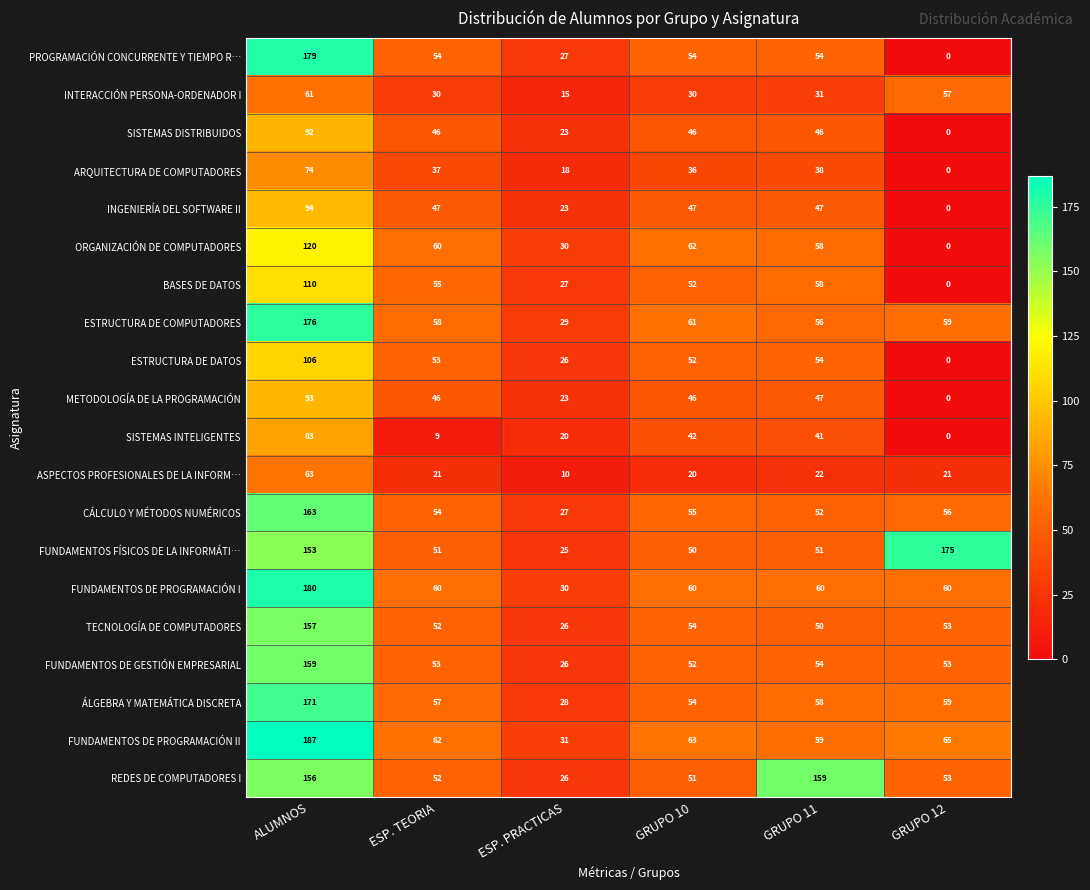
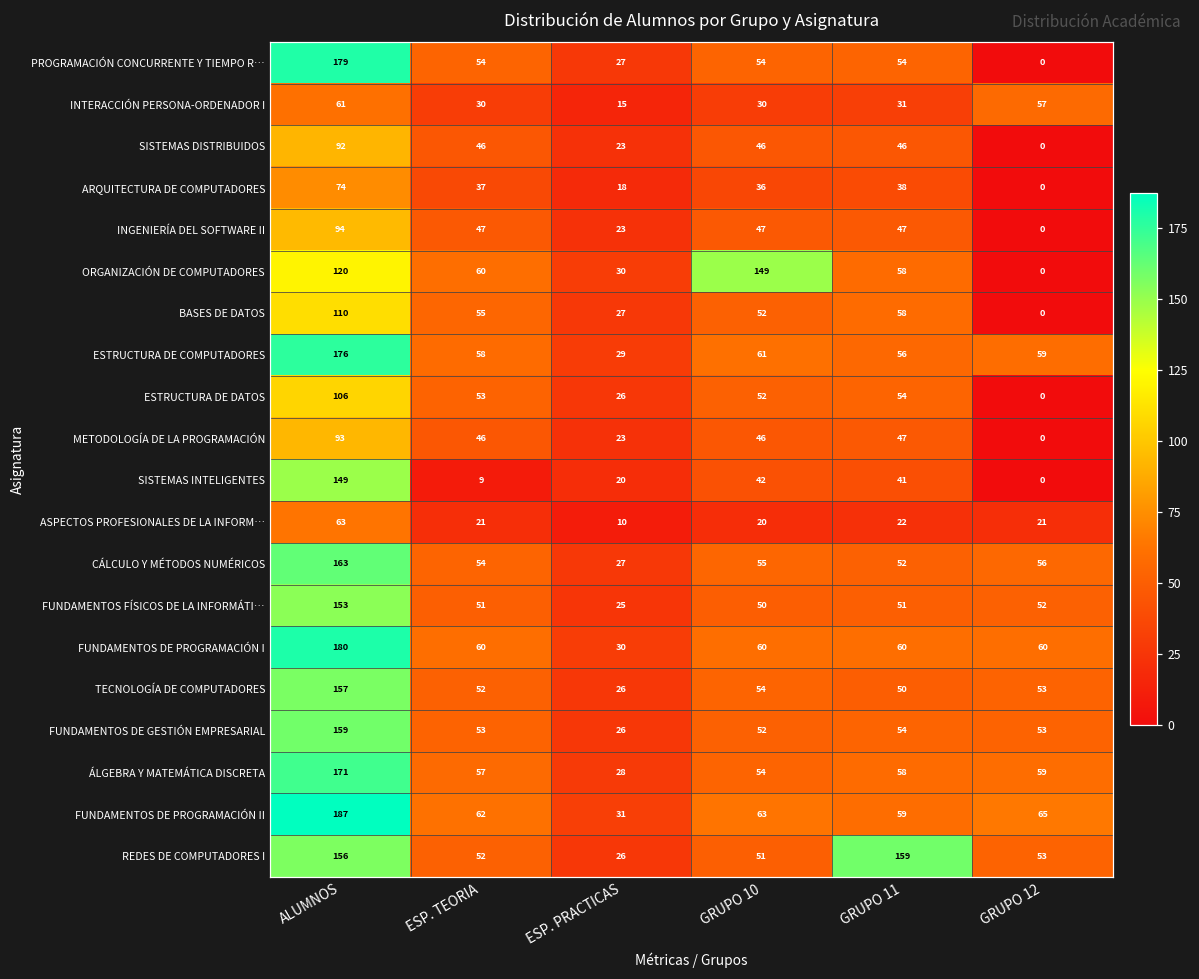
ORGANIZACIÓN DE COMPUTADORES, GRUPO 10: 62 -> 149
SISTEMAS INTELIGENTES, ALUMNOS: 83 -> 149
FUNDAMENTOS FÍSICOS DE LA INFORMÁTI…, GRUPO 12: 175 -> 52
